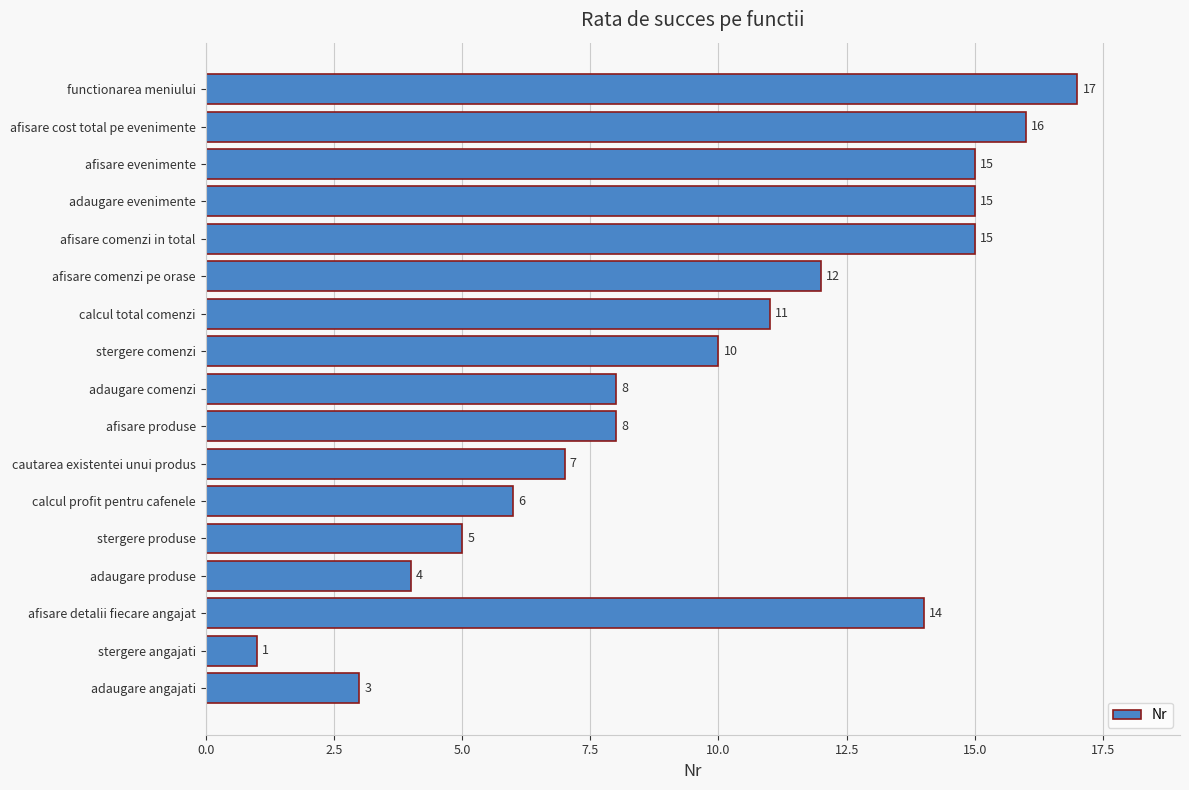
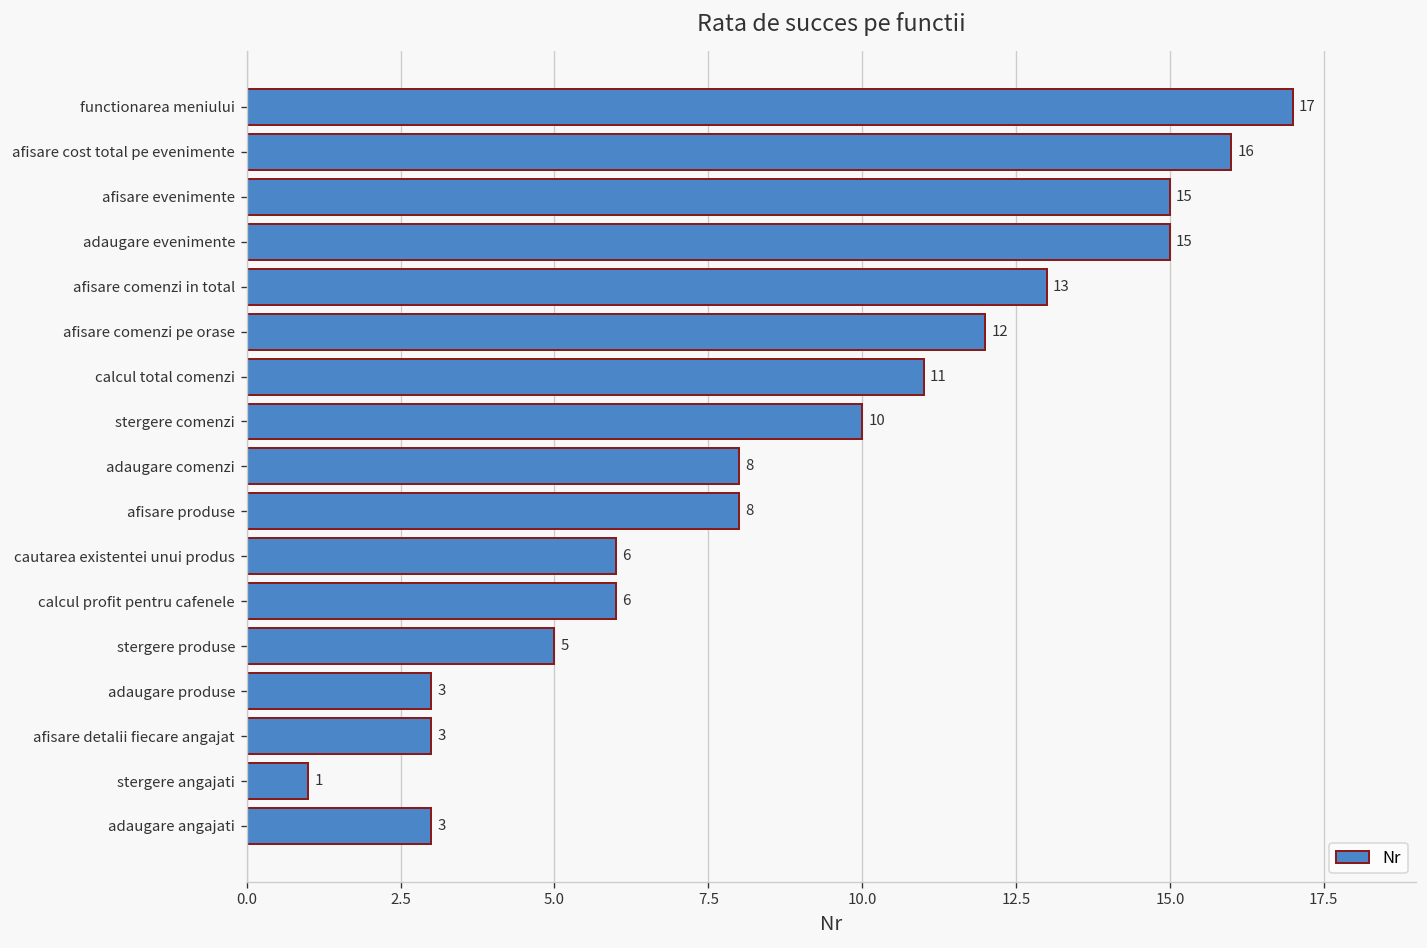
afisare comenzi in total: 15 -> 13
cautarea existentei unui produs: 7 -> 6
adaugare produse: 4 -> 3
afisare detalii fiecare angajat: 14 -> 3
